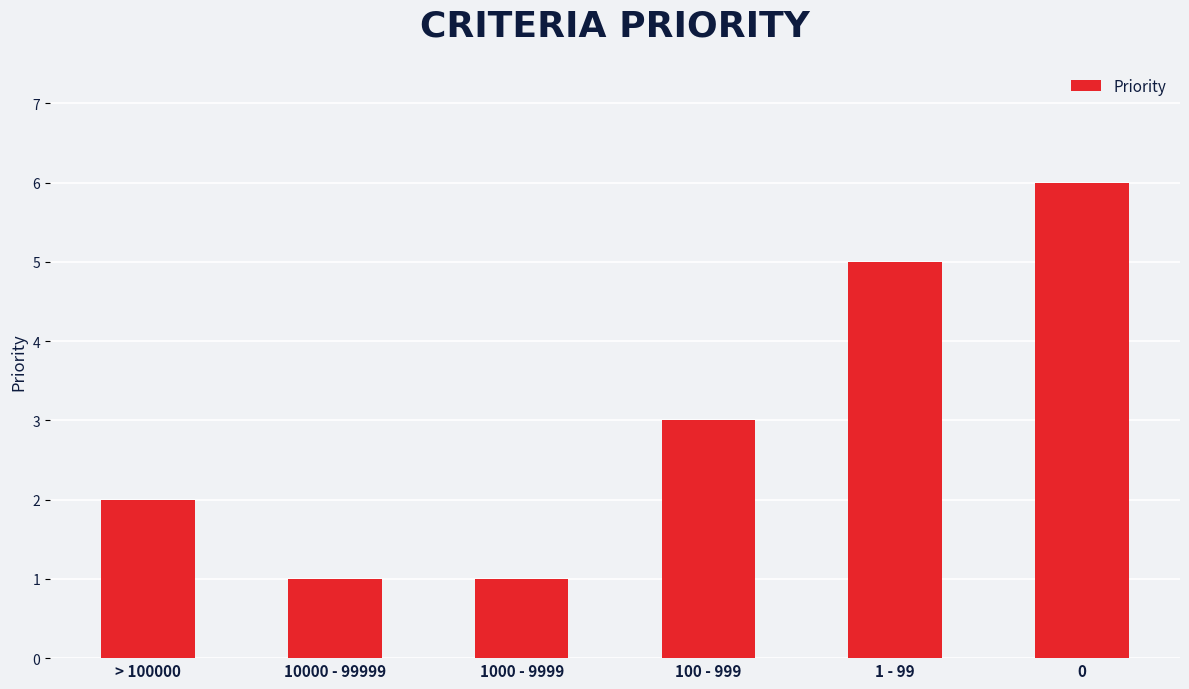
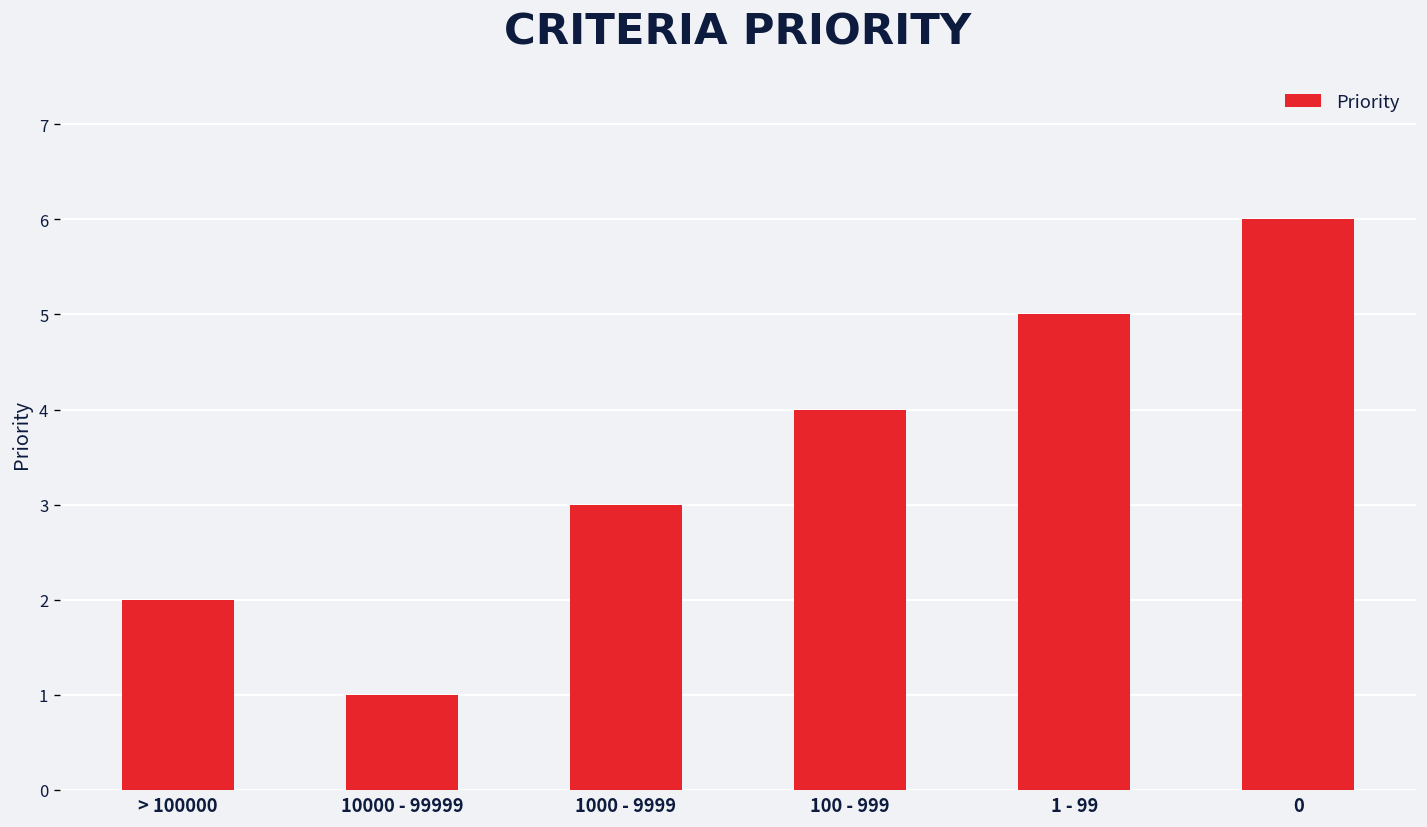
1000 - 9999: 1 -> 3
100 - 999: 3 -> 4
